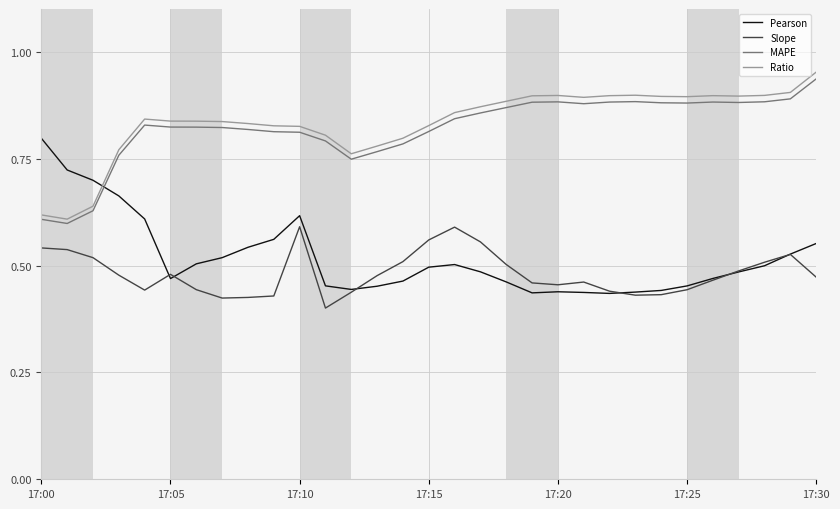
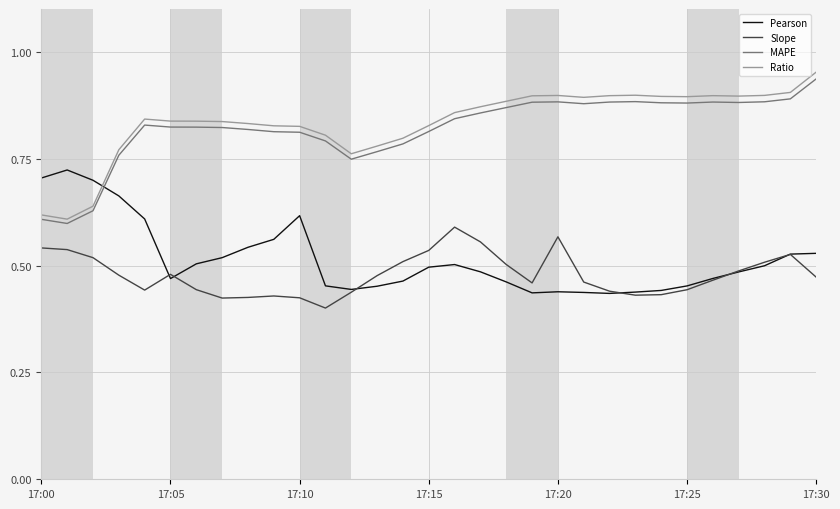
Pearson, 17:00: 0.80 -> 0.70
Slope, 17:10: 0.59 -> 0.42
Slope, 17:15: 0.56 -> 0.54
Slope, 17:20: 0.45 -> 0.57
Pearson, 17:30: 0.55 -> 0.53
